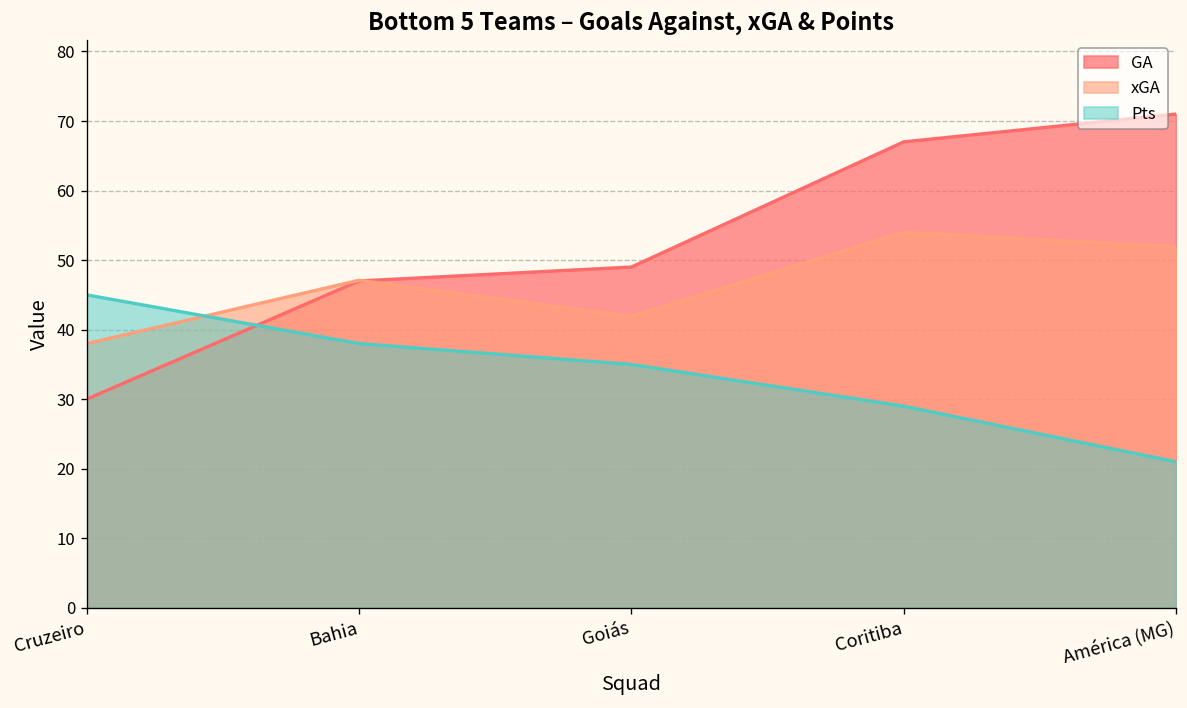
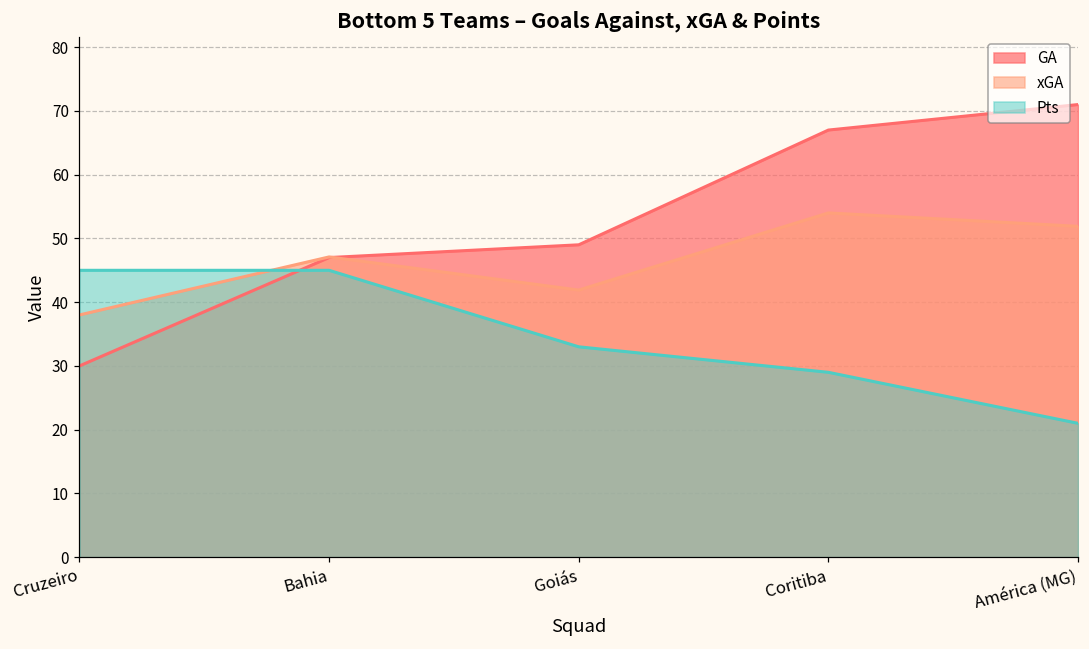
Pts, Bahia: 38 -> 45
Pts, Goiás: 35 -> 33
